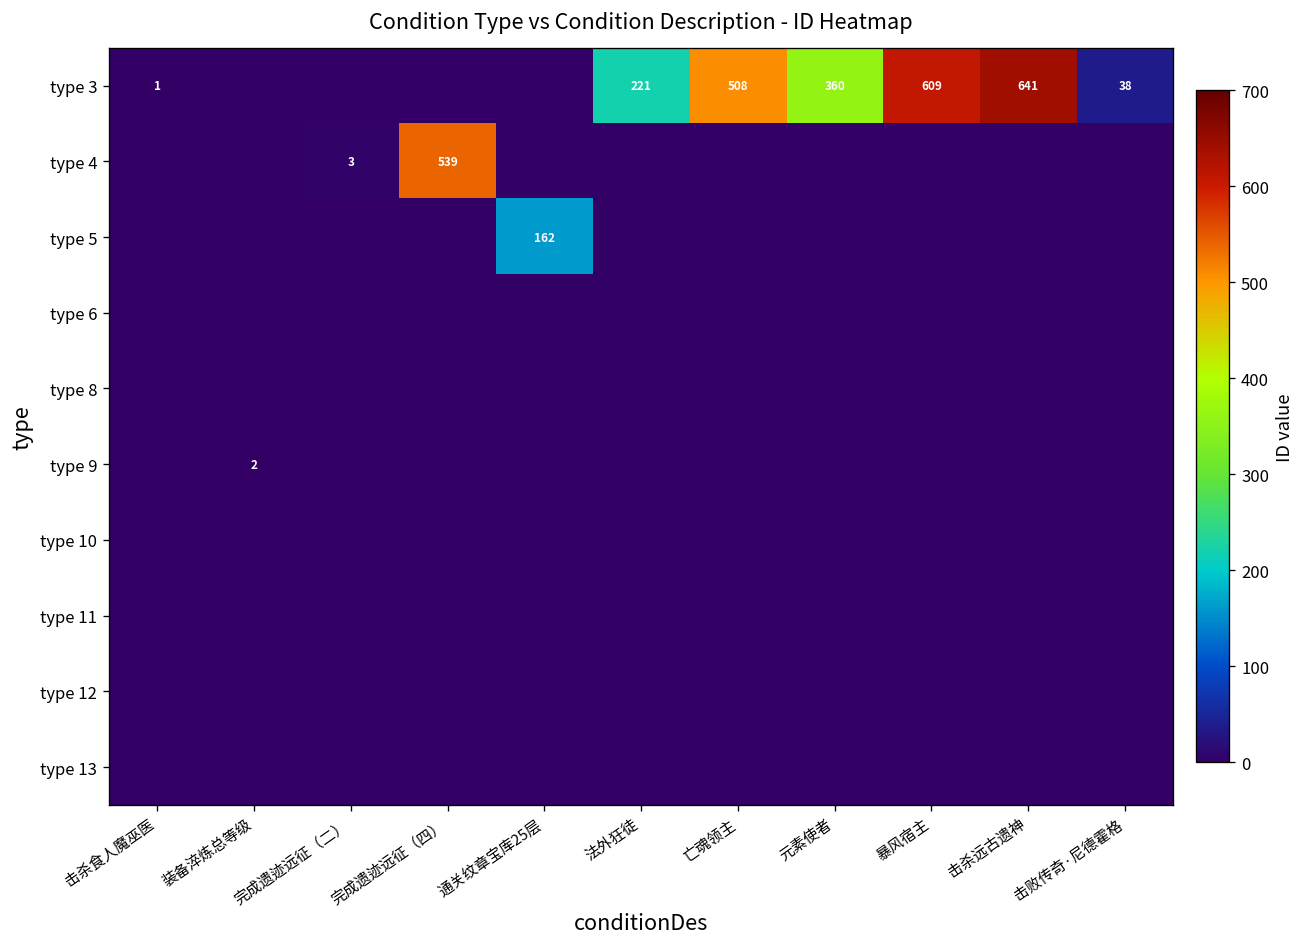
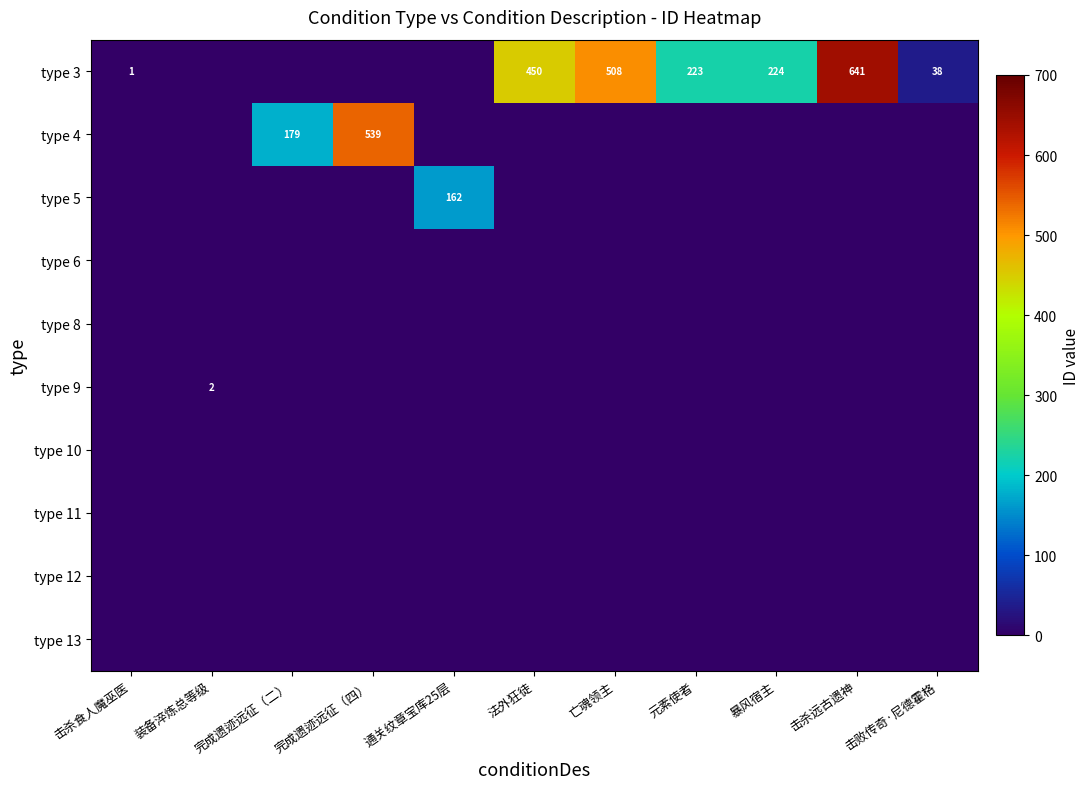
type 3, 法外狂徒: 221 -> 450
type 3, 元素使者: 360 -> 223
type 3, 暴风宿主: 609 -> 224
type 4, 完成遗迹远征（二）: 3 -> 179
